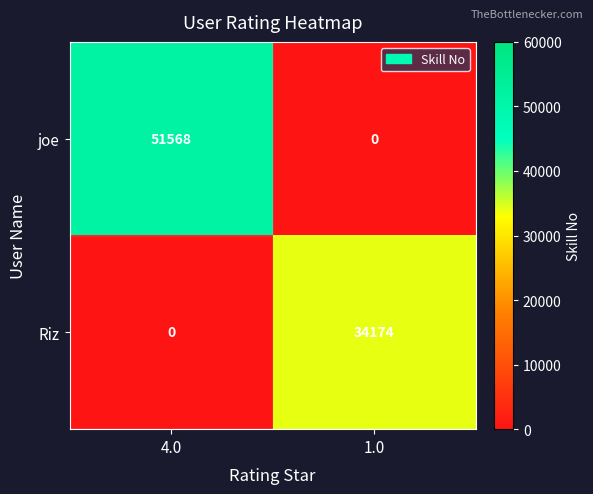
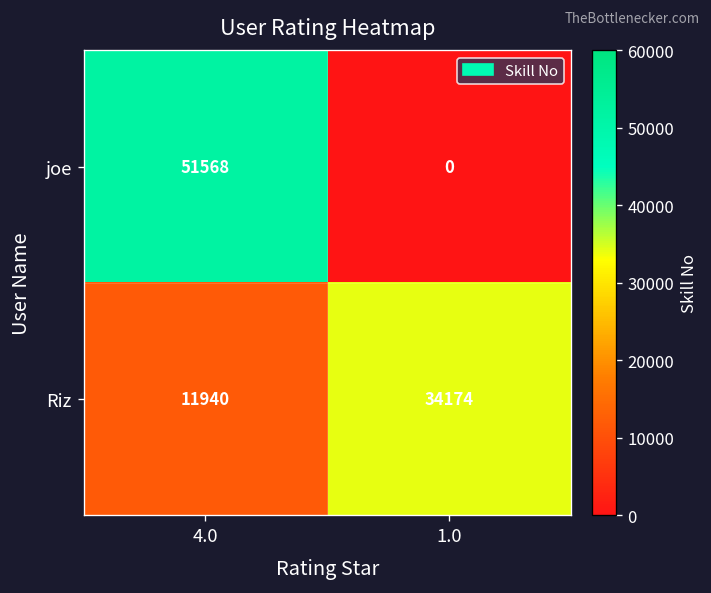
Riz, 4.0: 0 -> 11940
